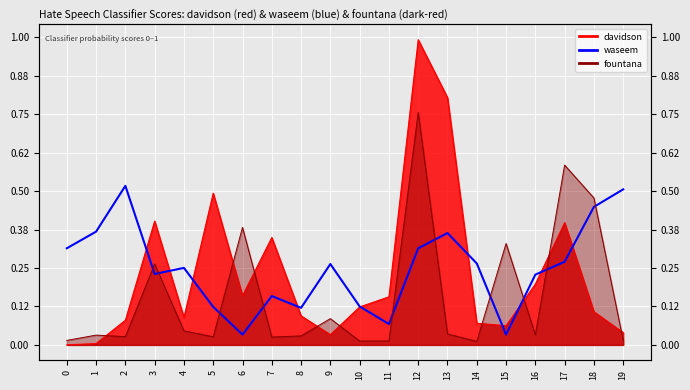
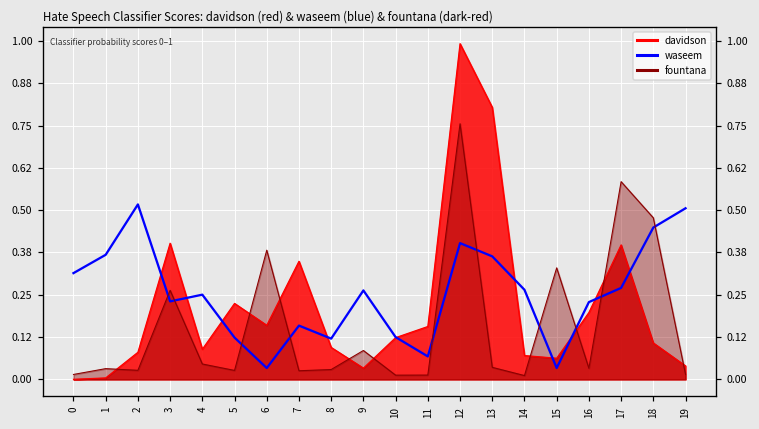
davidson, 5: 0.49 -> 0.22
waseem, 12: 0.31 -> 0.40
